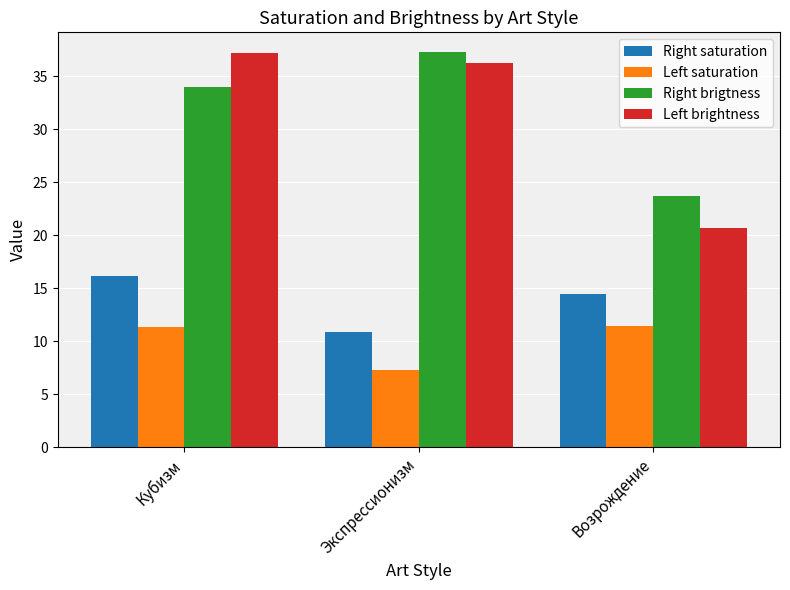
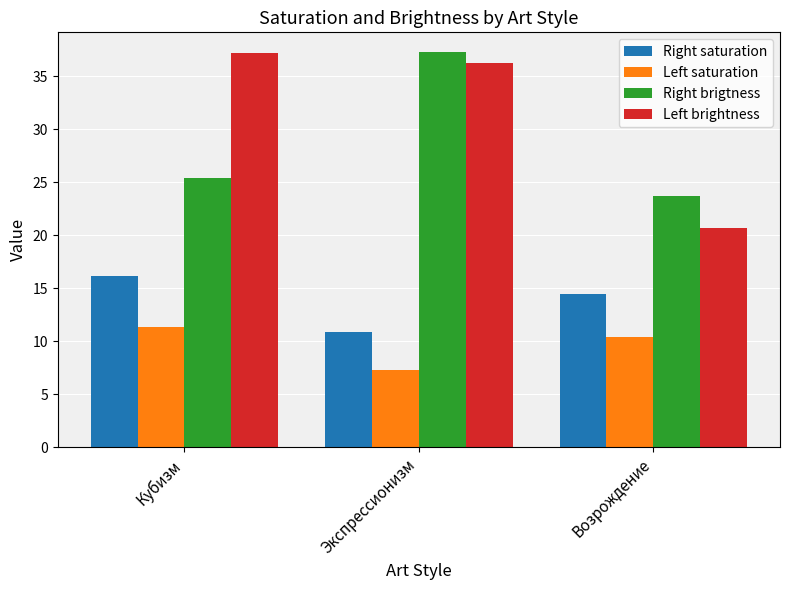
Right brigtness, Кубизм: 34.0 -> 25.4
Left saturation, Возрождение: 11.4 -> 10.4
